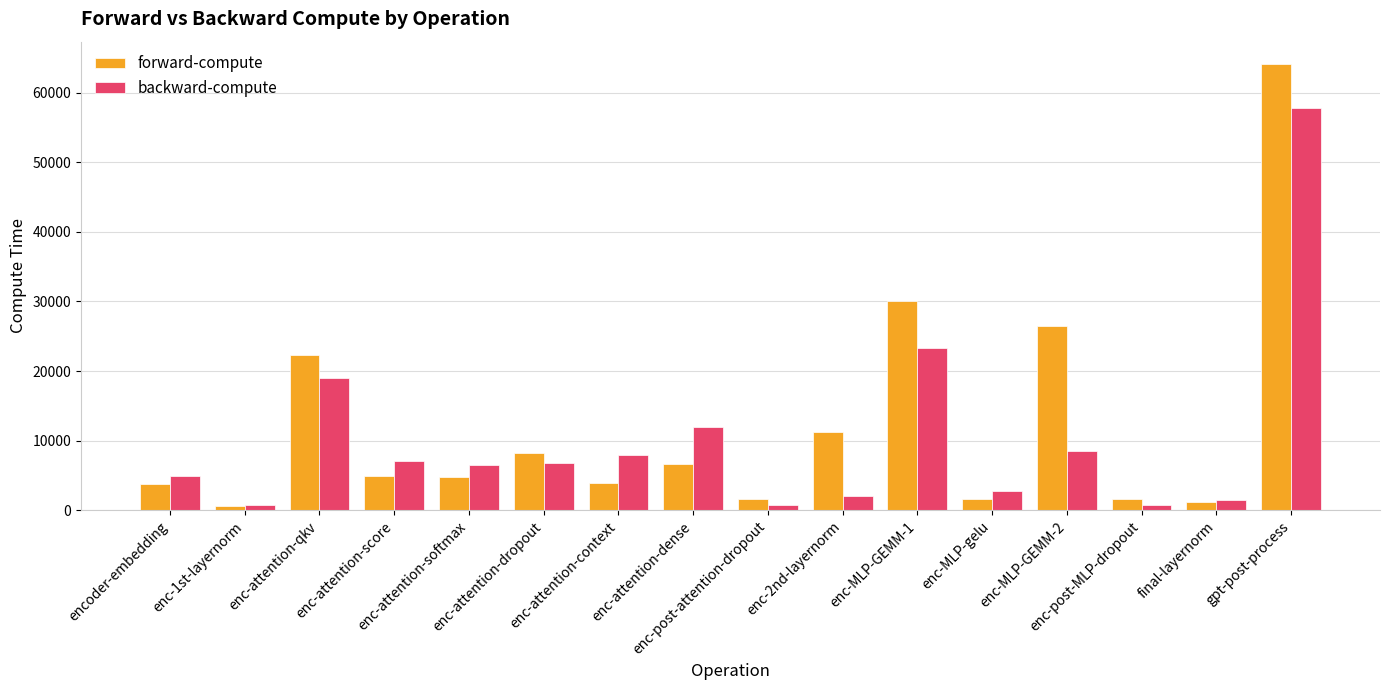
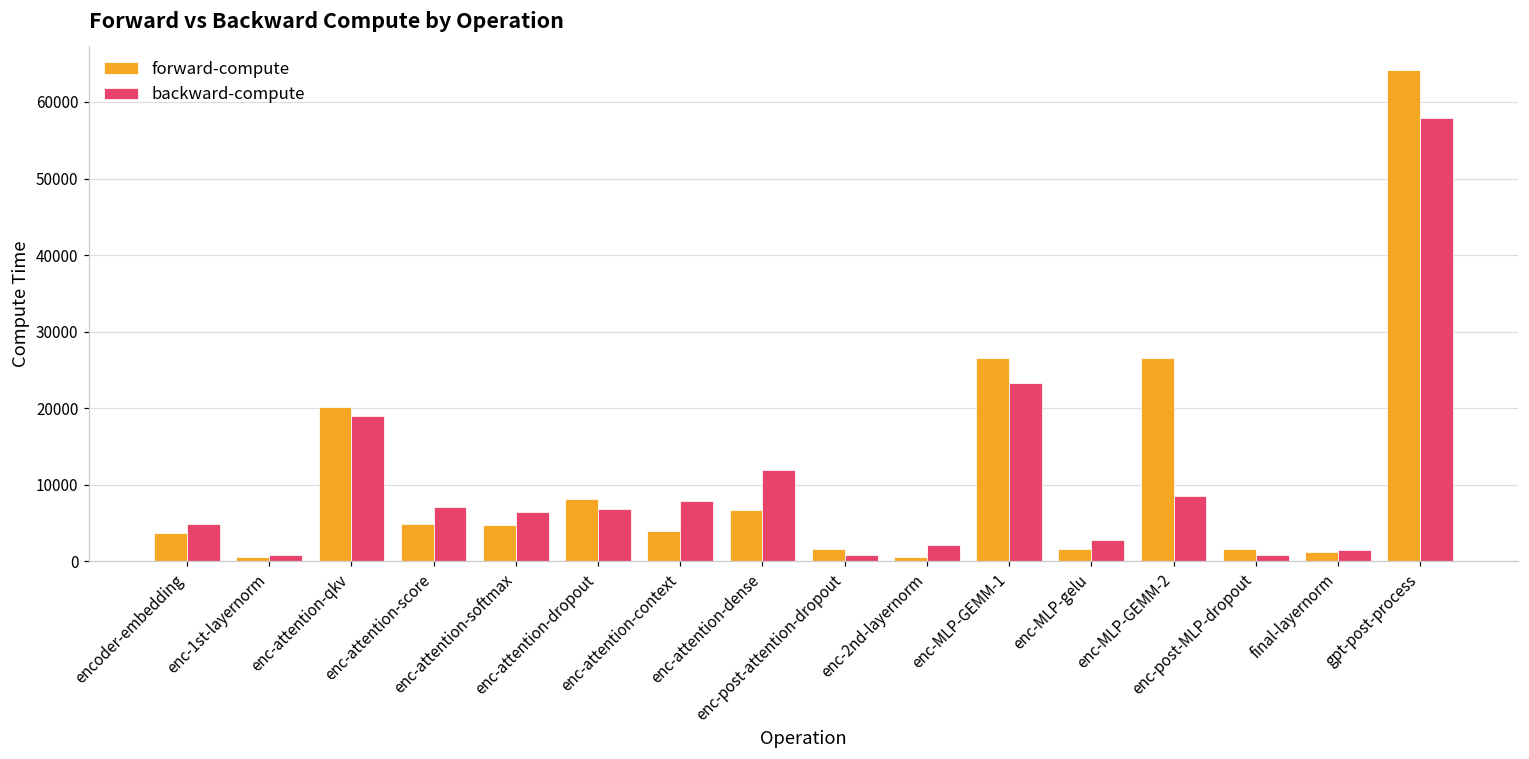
forward-compute, enc-attention-qkv: 22000 -> 20000
forward-compute, enc-2nd-layernorm: 11000 -> 1000
forward-compute, enc-MLP-GEMM-1: 30000 -> 26000
